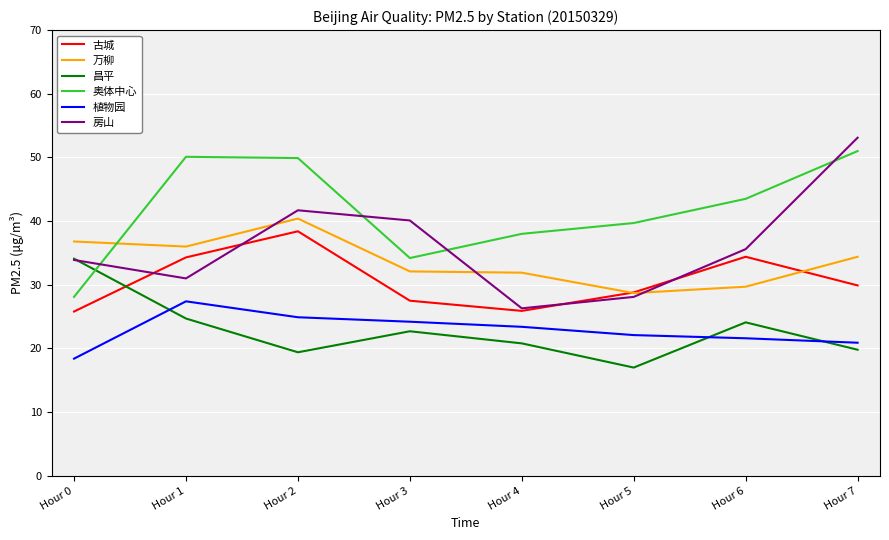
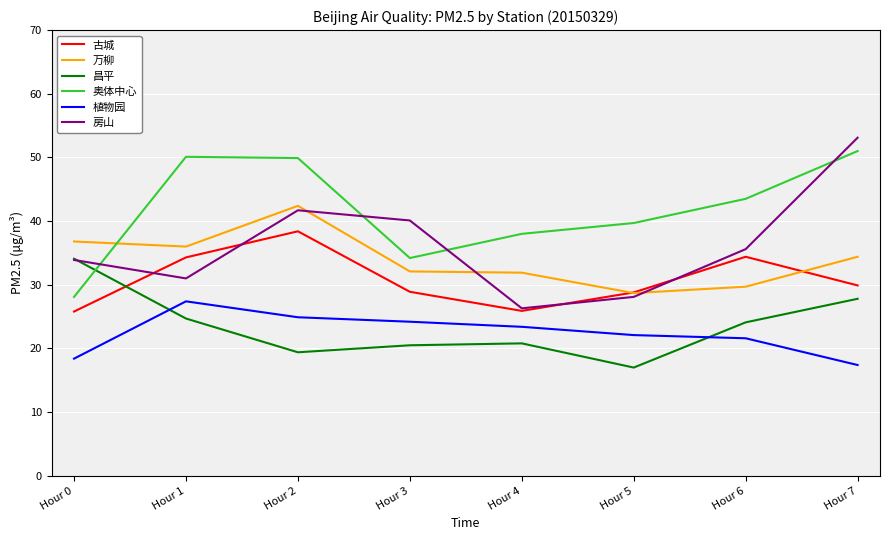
万柳, Hour 2: 40 -> 42
古城, Hour 3: 28 -> 29
昌平, Hour 3: 23 -> 21
昌平, Hour 7: 20 -> 28
植物园, Hour 7: 21 -> 17
